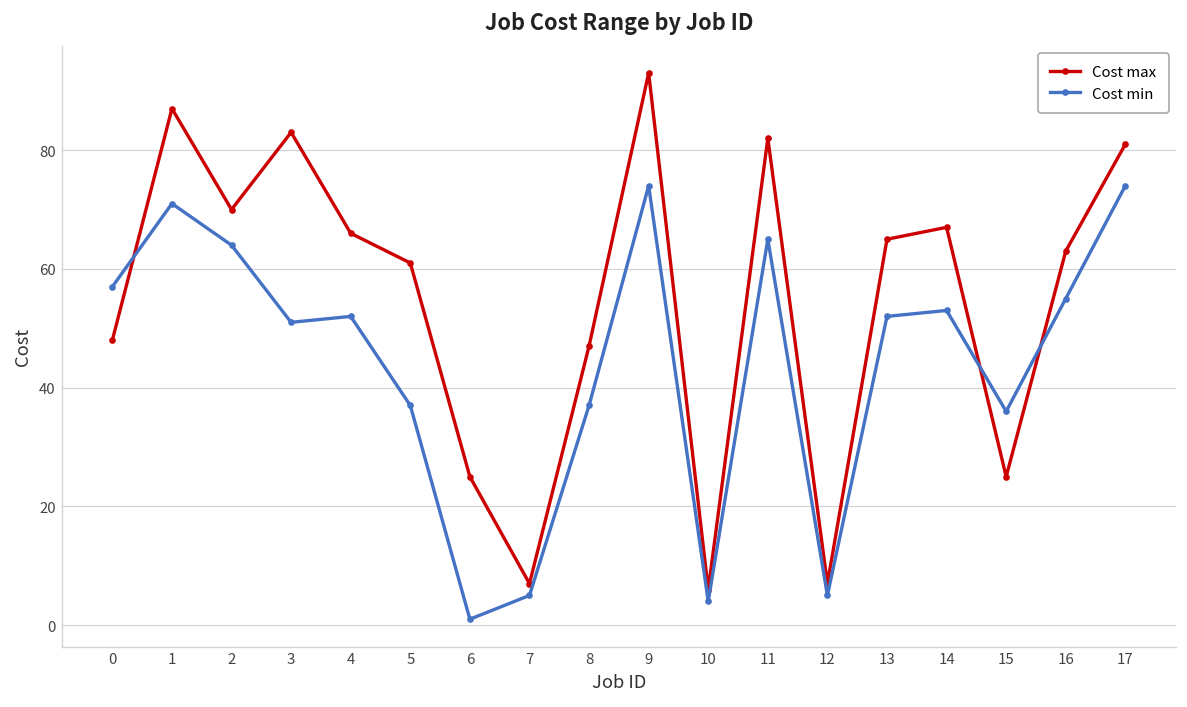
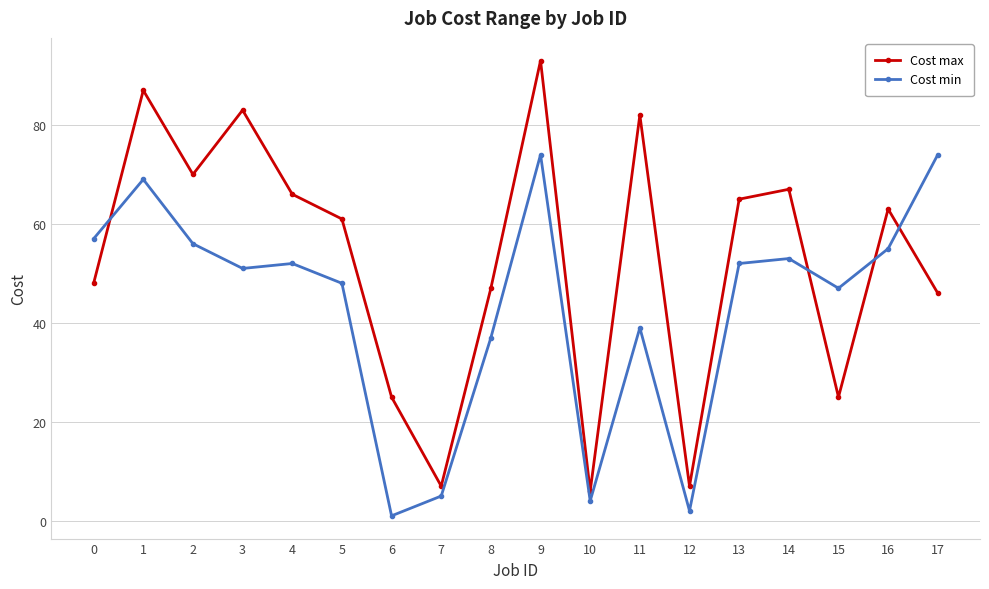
Cost min, 1: 71 -> 69
Cost min, 2: 64 -> 56
Cost min, 5: 37 -> 48
Cost min, 11: 65 -> 39
Cost min, 12: 5 -> 2
Cost min, 15: 36 -> 47
Cost max, 17: 81 -> 46
